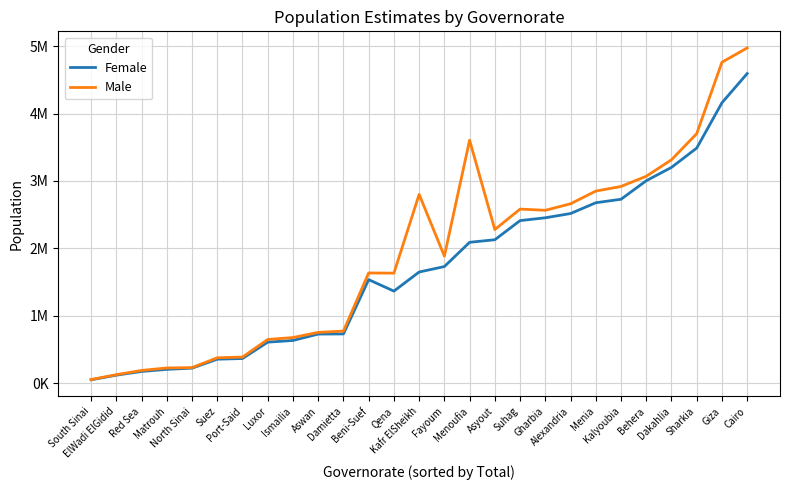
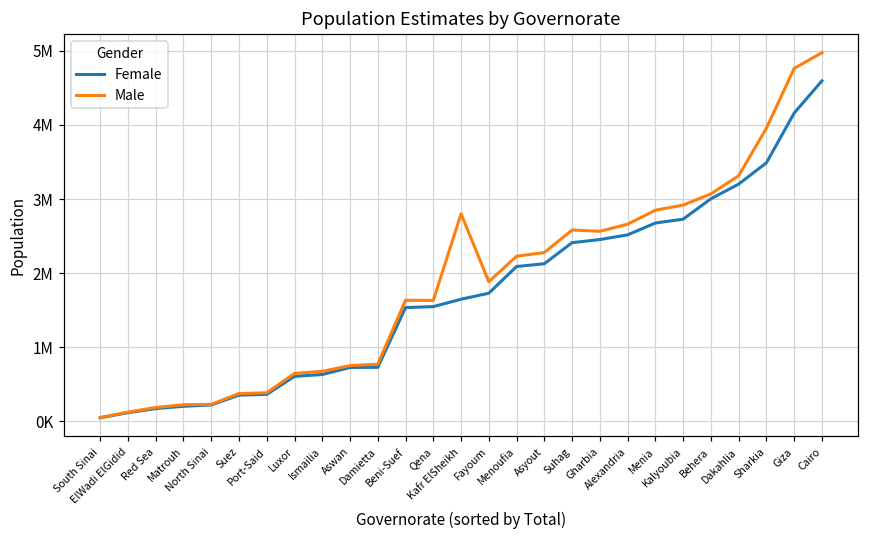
Female, Qena: 1400000 -> 1500000
Male, Menoufia: 3600000 -> 2200000
Male, Sharkia: 3700000 -> 4000000
